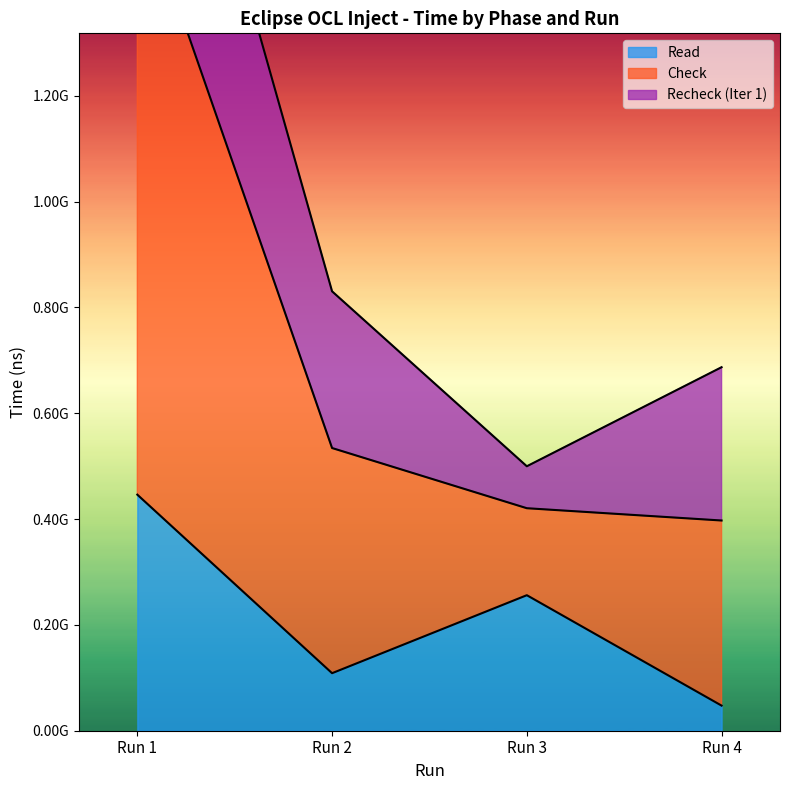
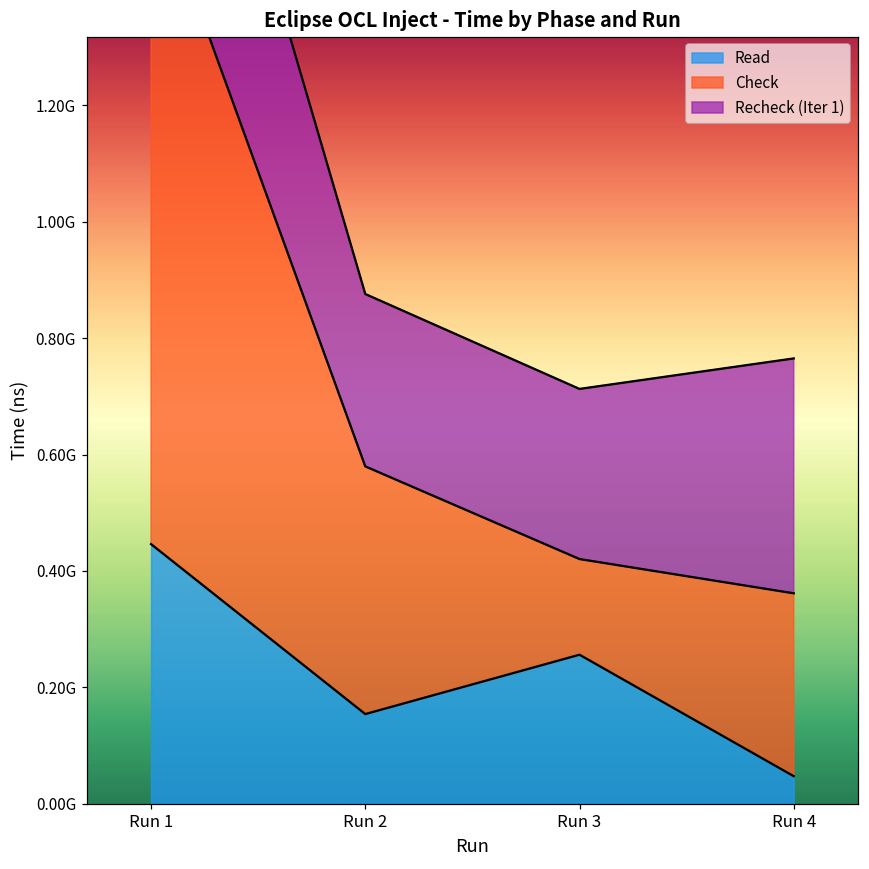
Read, Run 2: 110000000 -> 150000000
Recheck (Iter 1), Run 3: 80000000 -> 290000000
Check, Run 4: 350000000 -> 310000000
Recheck (Iter 1), Run 4: 290000000 -> 400000000
